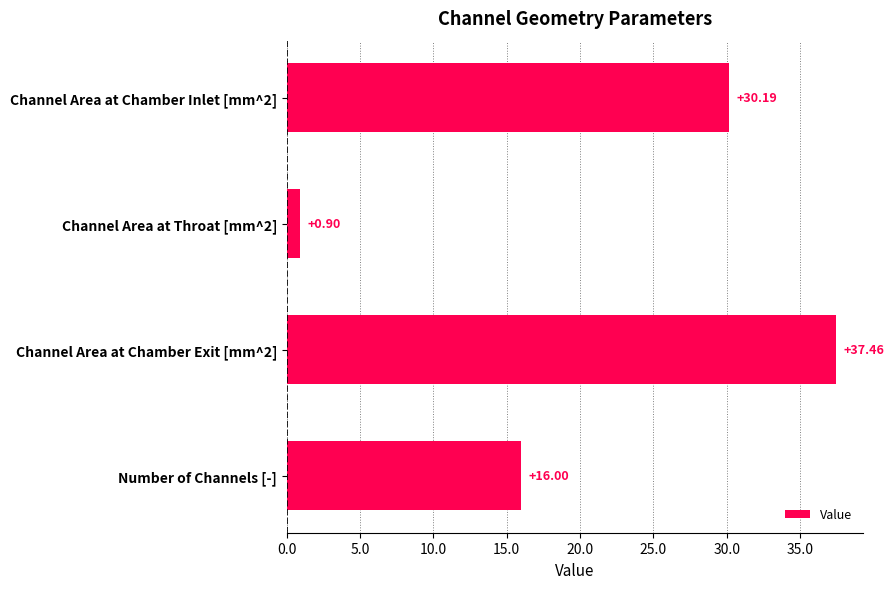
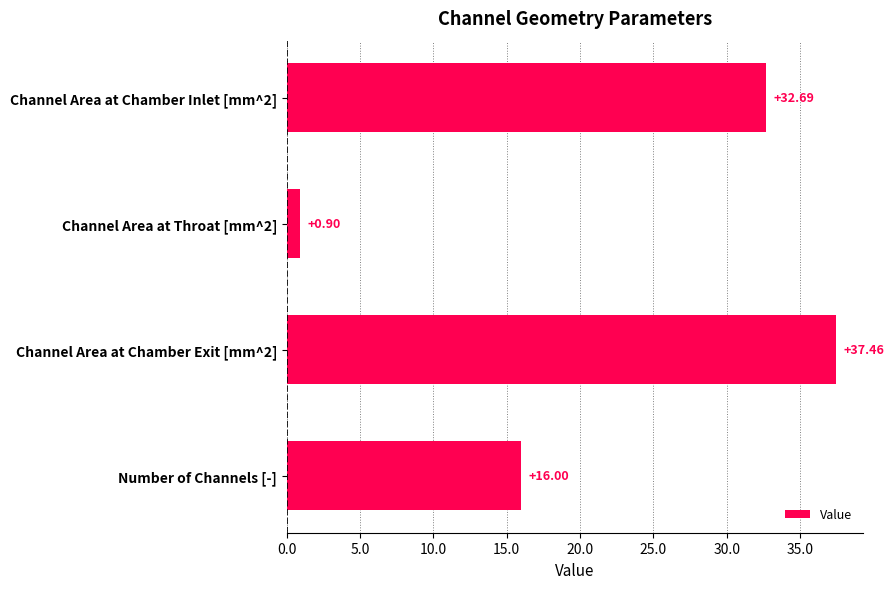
Channel Area at Chamber Inlet [mm^2]: +30.19 -> +32.69
